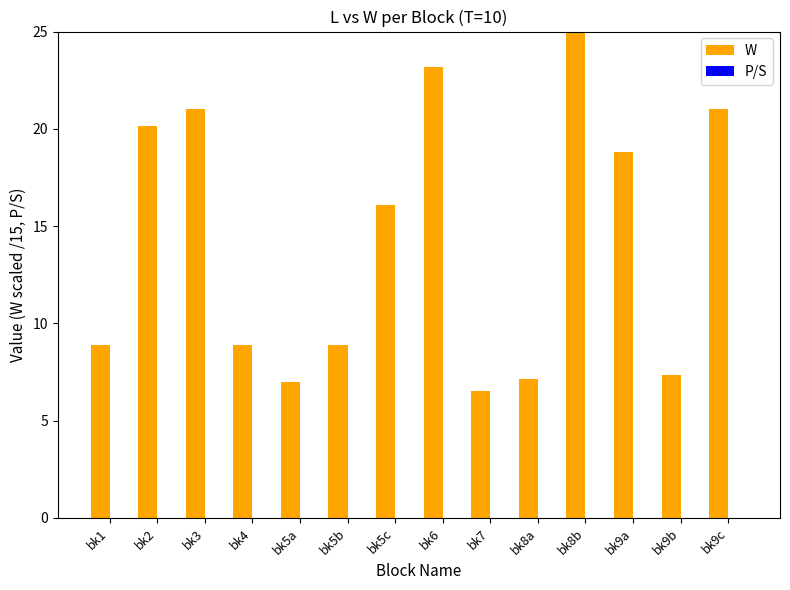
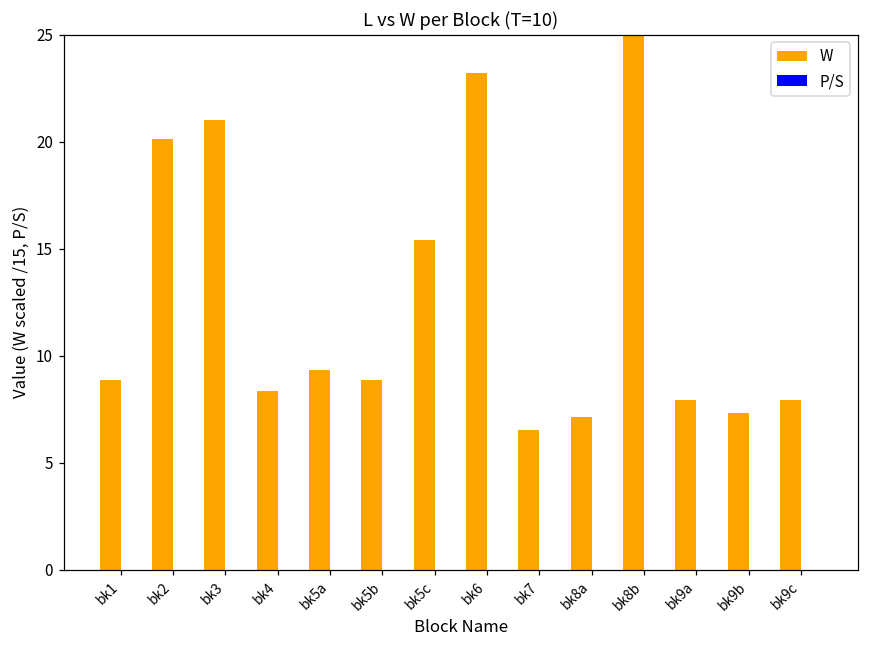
W, bk4: 8.9 -> 8.3
W, bk5a: 7.0 -> 9.3
W, bk5c: 16.1 -> 15.4
W, bk9a: 18.8 -> 7.9
W, bk9c: 21.0 -> 7.9
